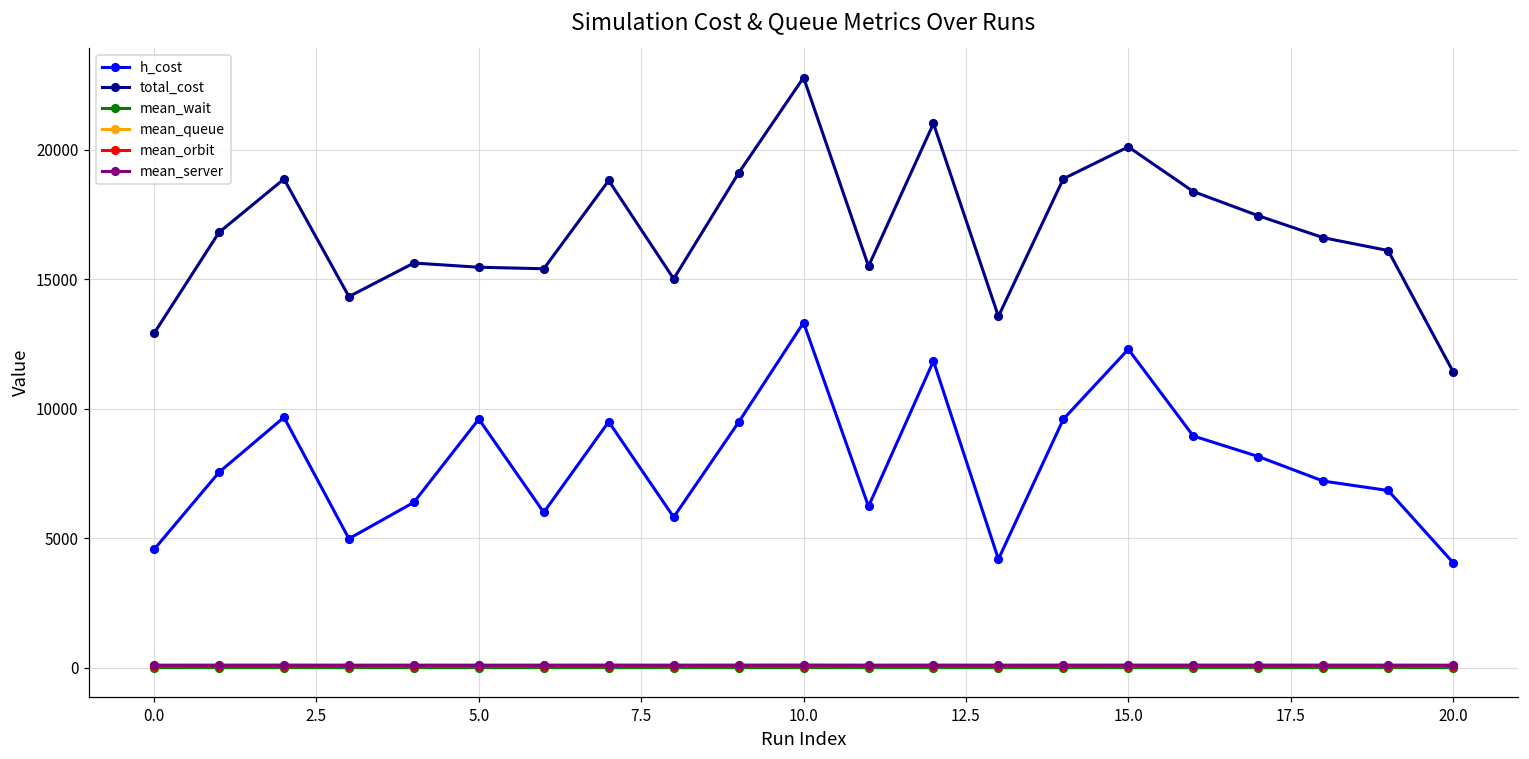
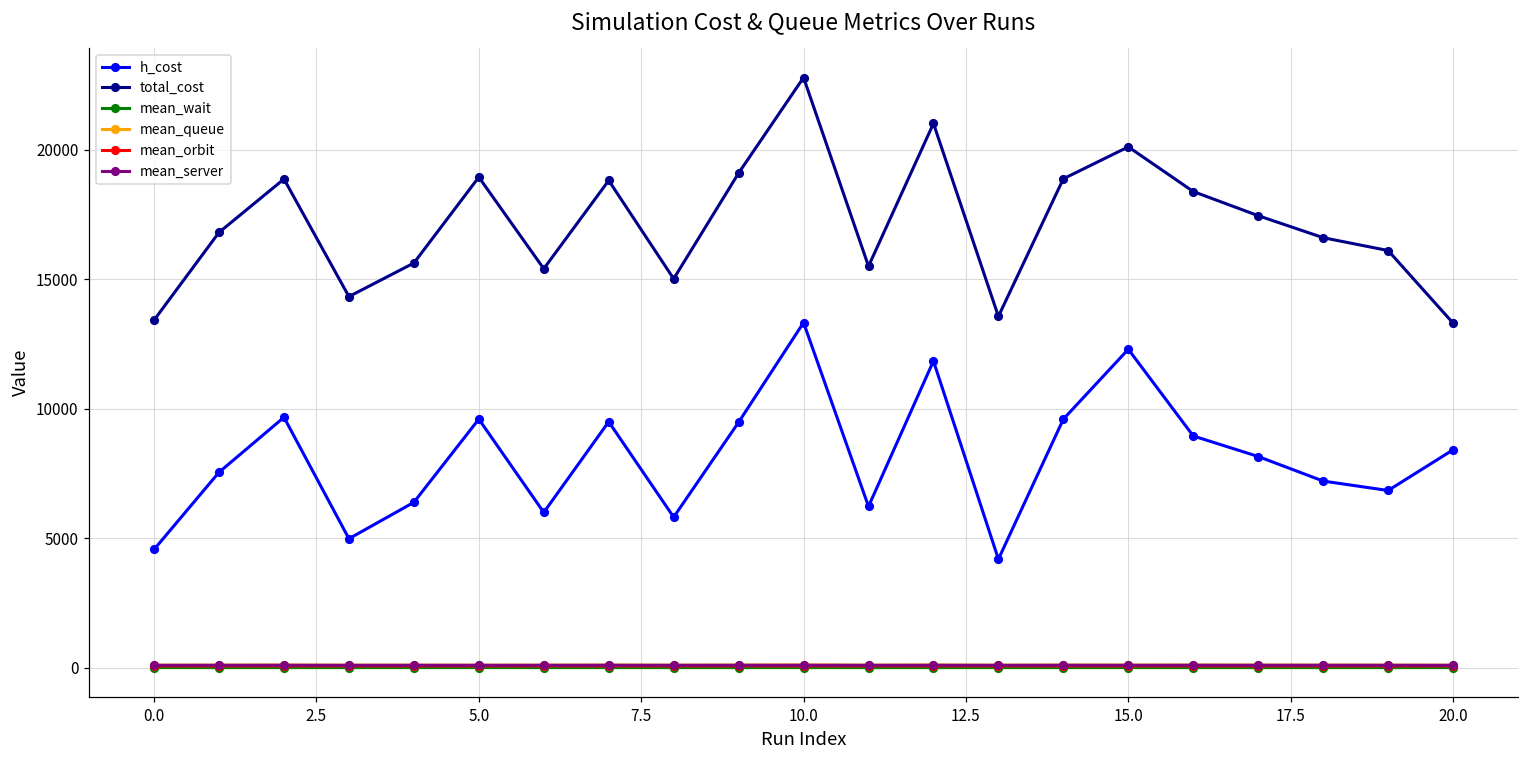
total_cost, 0.0: 12900 -> 13400
total_cost, 5.0: 15500 -> 18900
h_cost, 20.0: 4100 -> 8400
total_cost, 20.0: 11400 -> 13300
